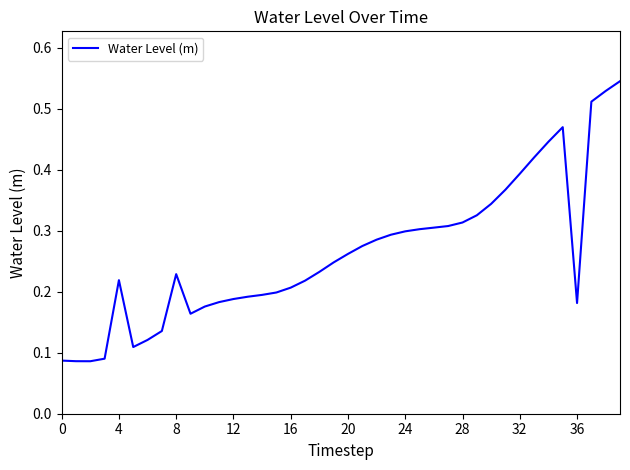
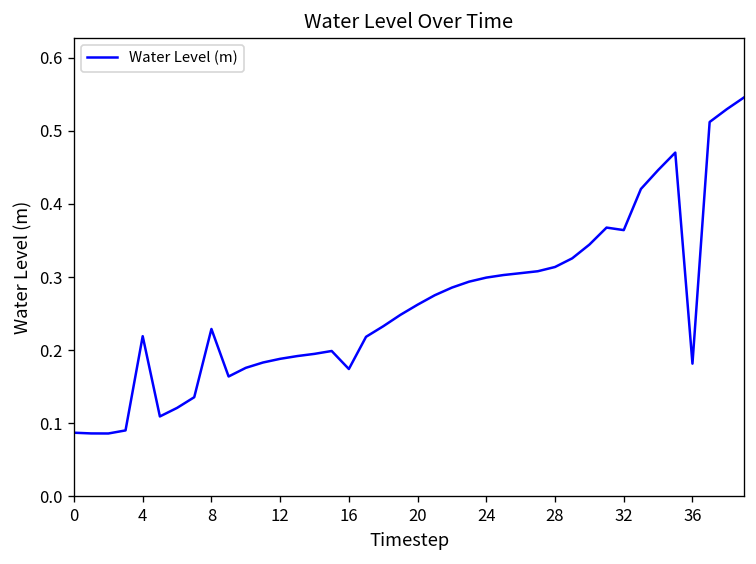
16: 0.21 -> 0.17
32: 0.39 -> 0.36
